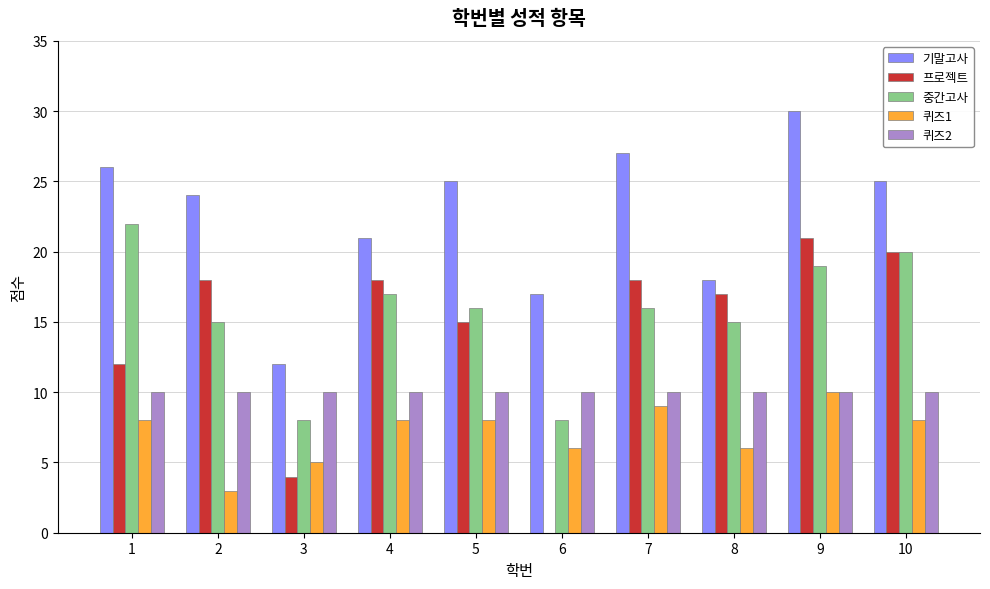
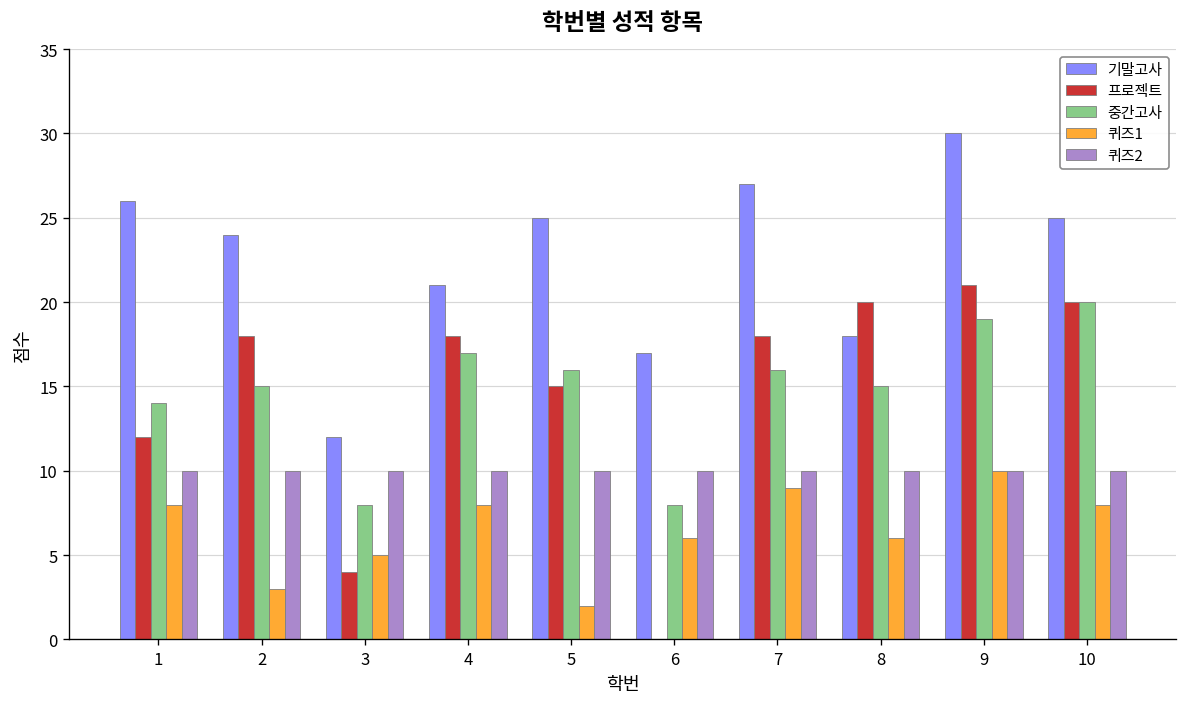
중간고사, 1: 22 -> 14
퀴즈1, 5: 8 -> 2
프로젝트, 8: 17 -> 20
